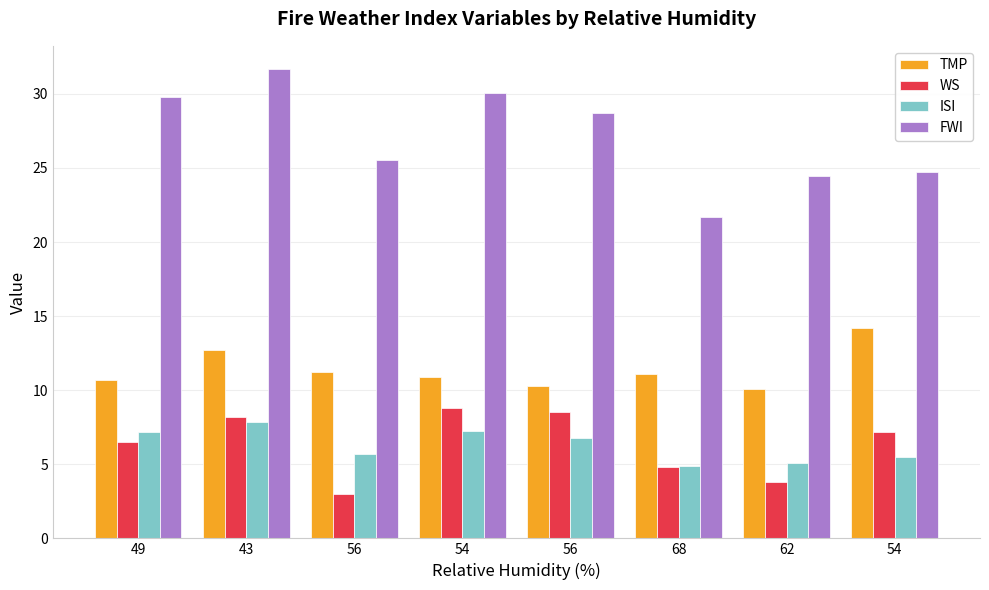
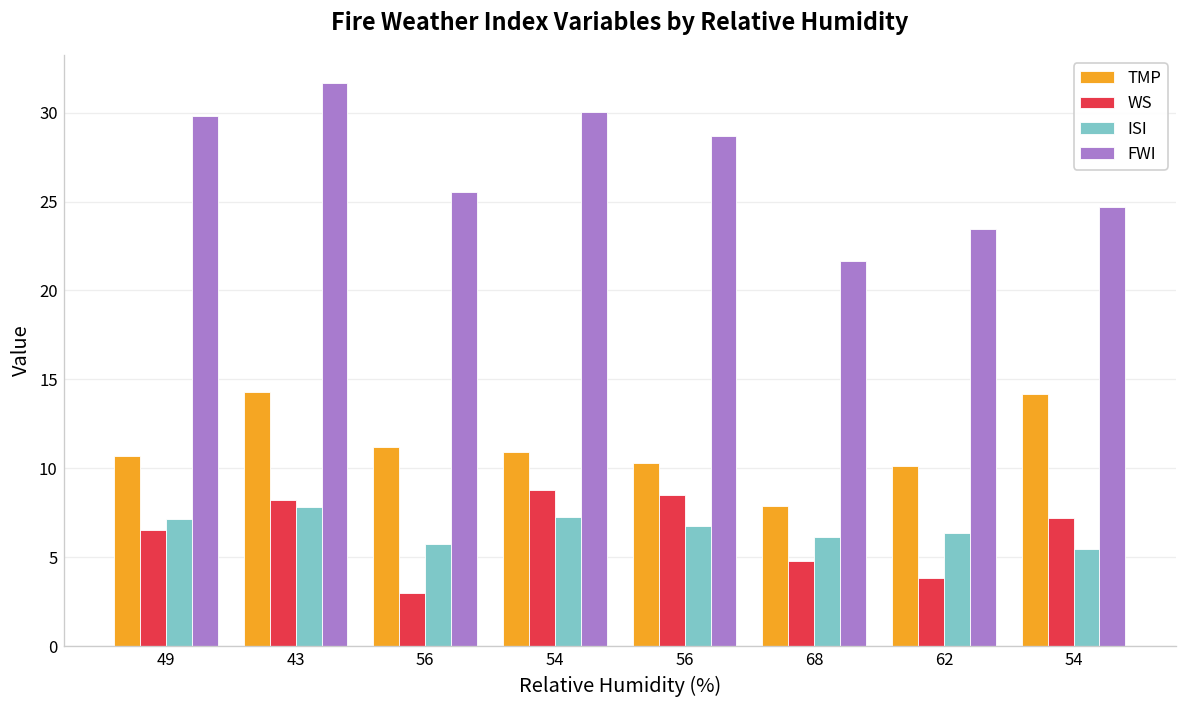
TMP, 43: 12.7 -> 14.3
TMP, 68: 11.1 -> 7.9
ISI, 68: 4.9 -> 6.2
ISI, 62: 5.1 -> 6.4
FWI, 62: 24.4 -> 23.4
